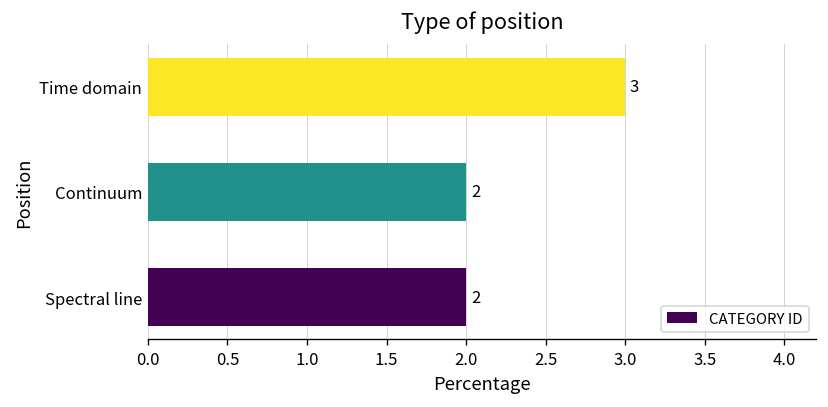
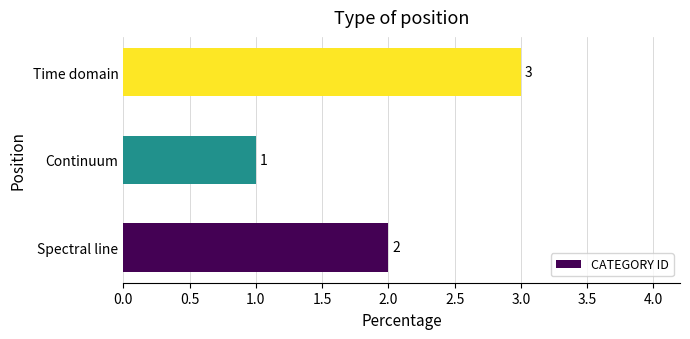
Continuum: 2 -> 1
